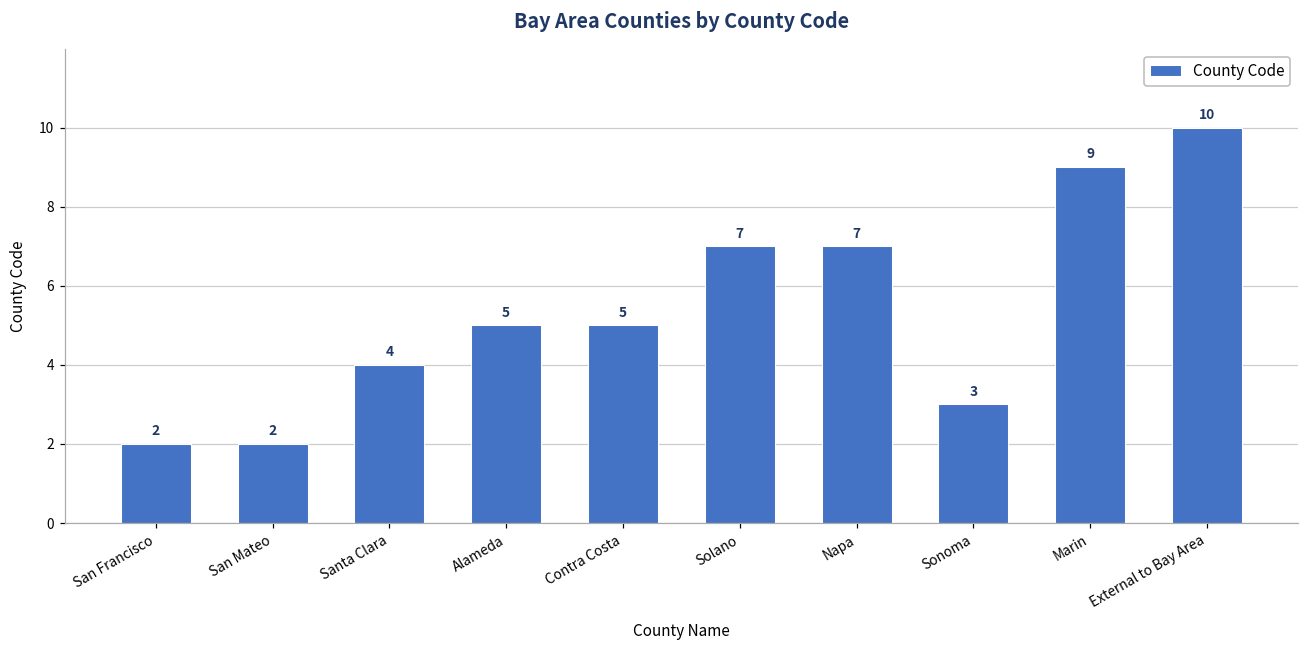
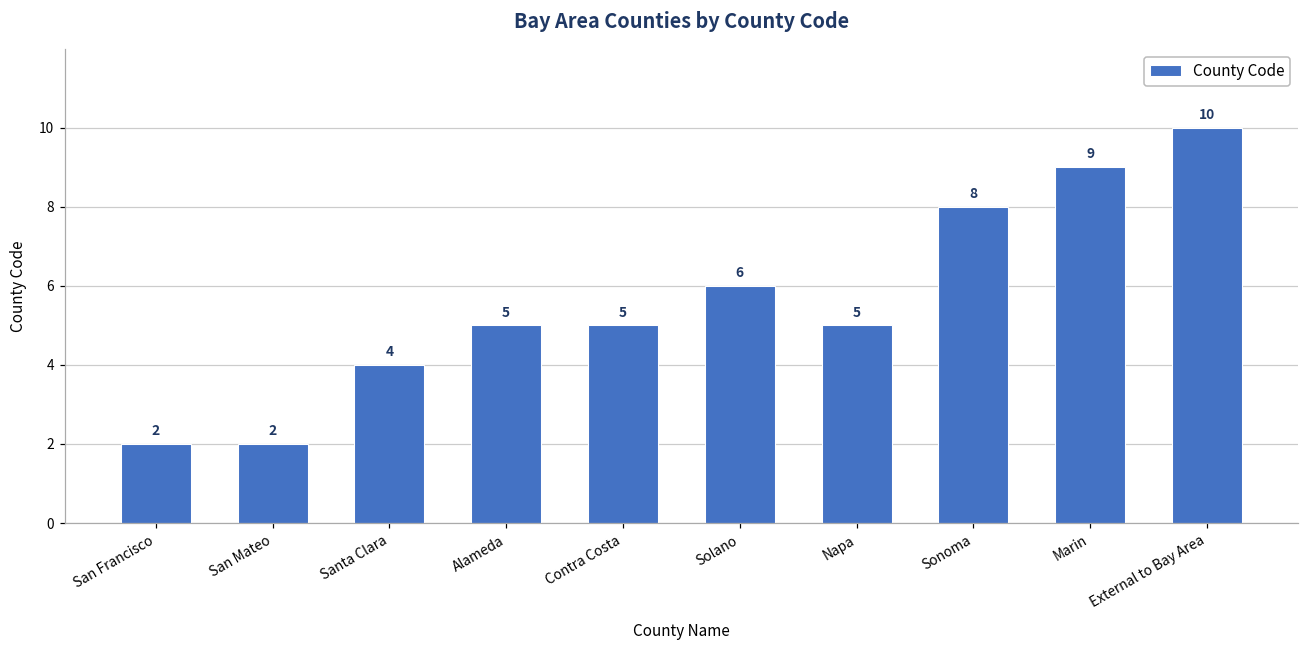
Solano: 7 -> 6
Napa: 7 -> 5
Sonoma: 3 -> 8
